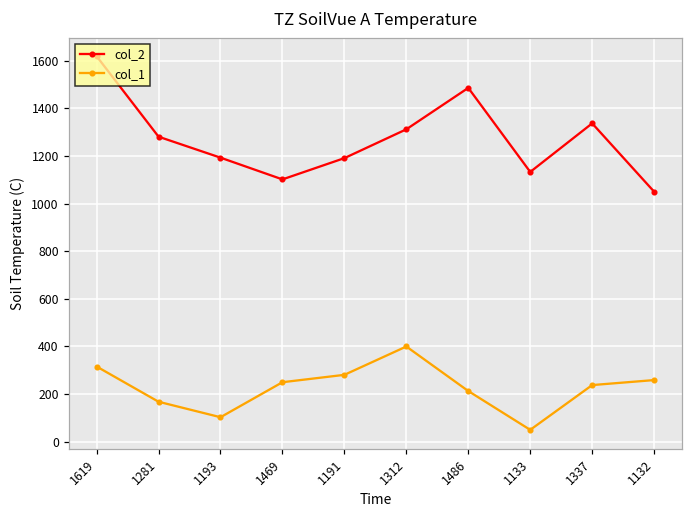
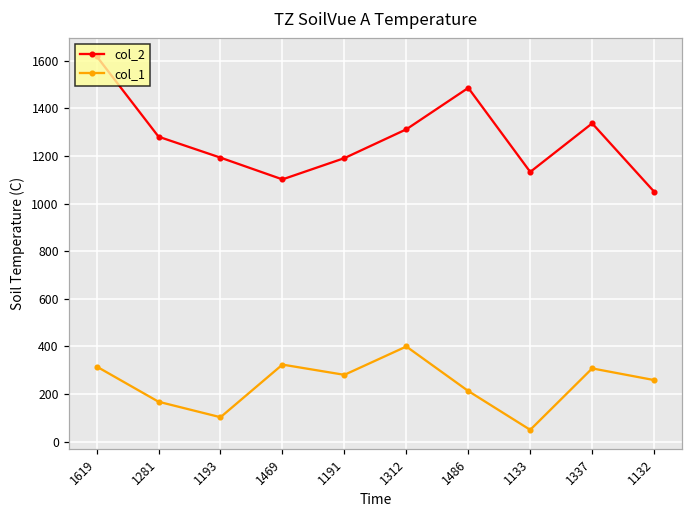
col_1, 1469: 250 -> 320
col_1, 1337: 240 -> 310
